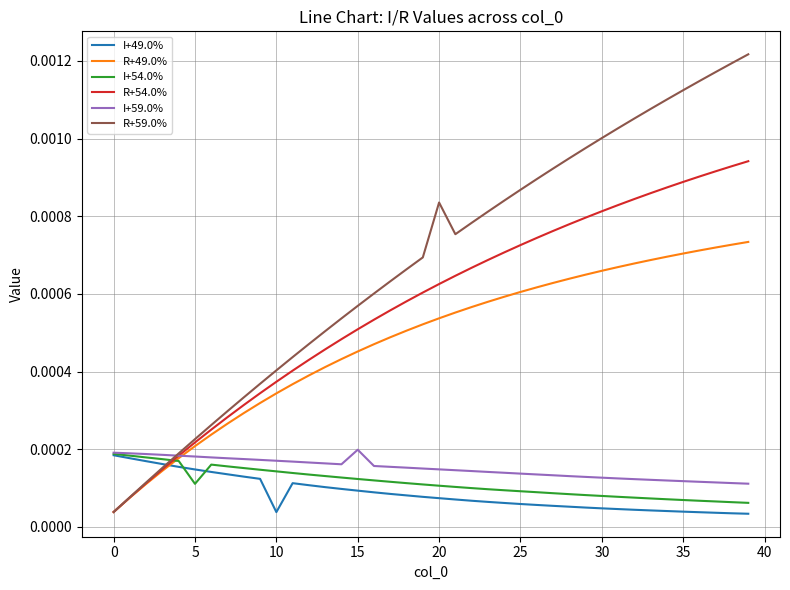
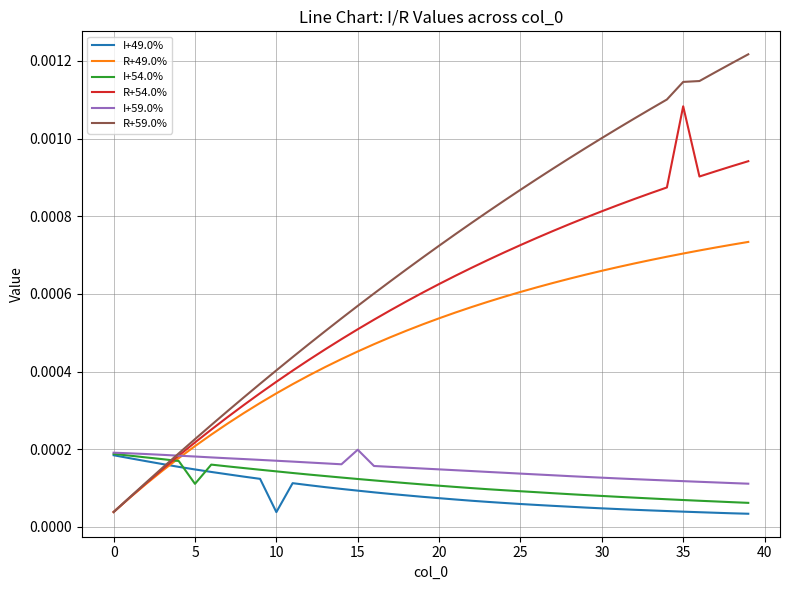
R+59.0%, 20: 0.00084 -> 0.00072
R+54.0%, 35: 0.00089 -> 0.00108
R+59.0%, 35: 0.00112 -> 0.00115
